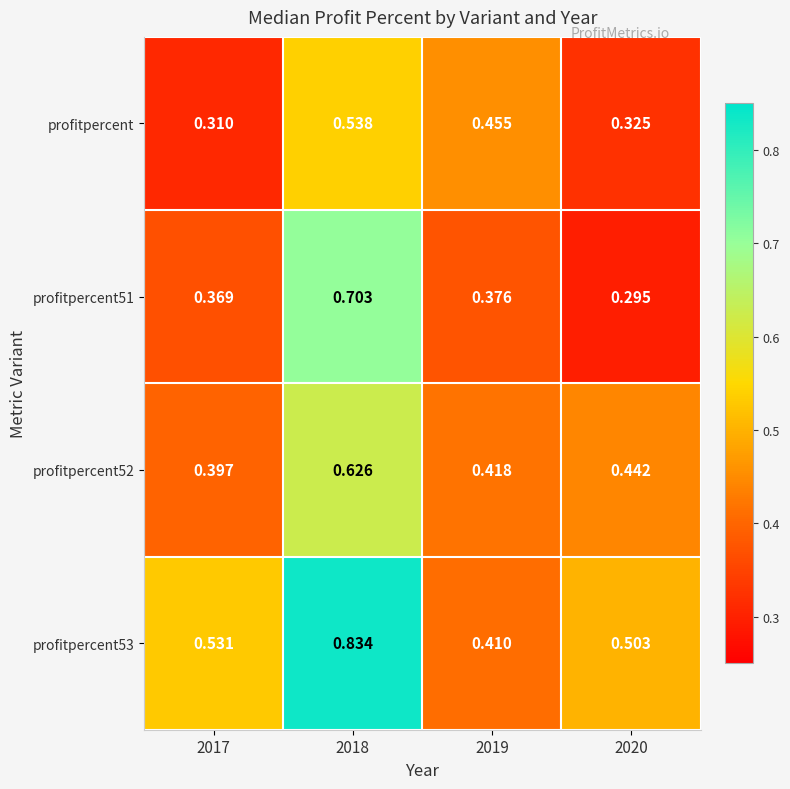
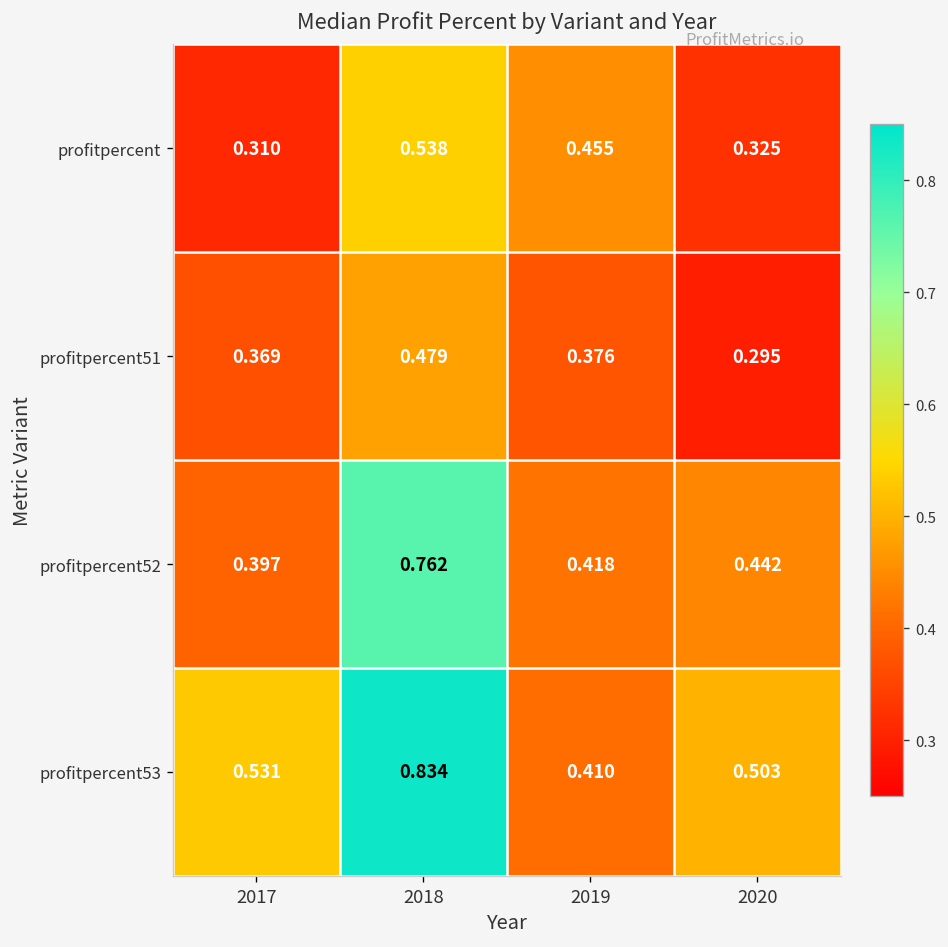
profitpercent51, 2018: 0.703 -> 0.479
profitpercent52, 2018: 0.626 -> 0.762
